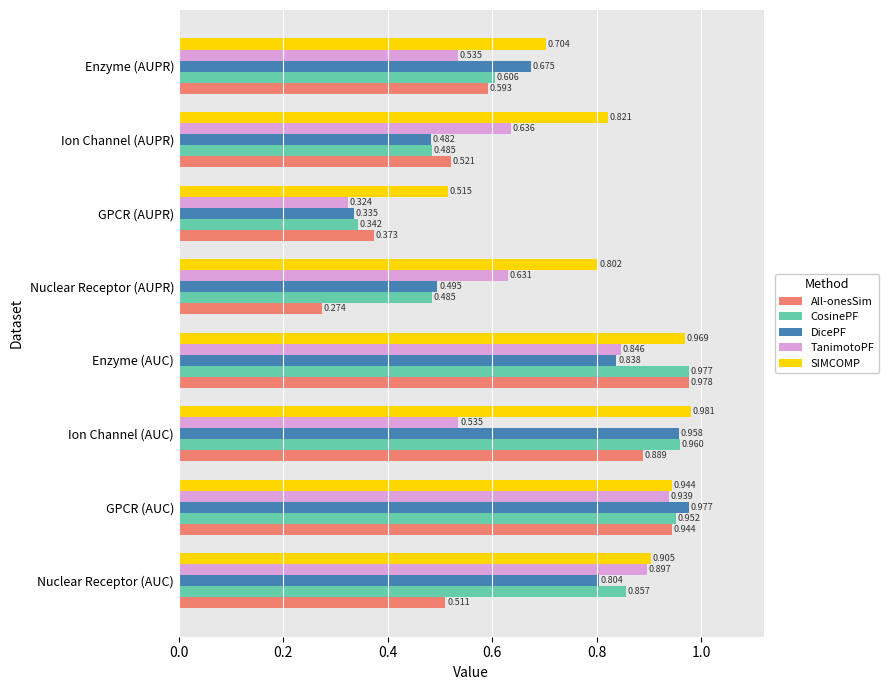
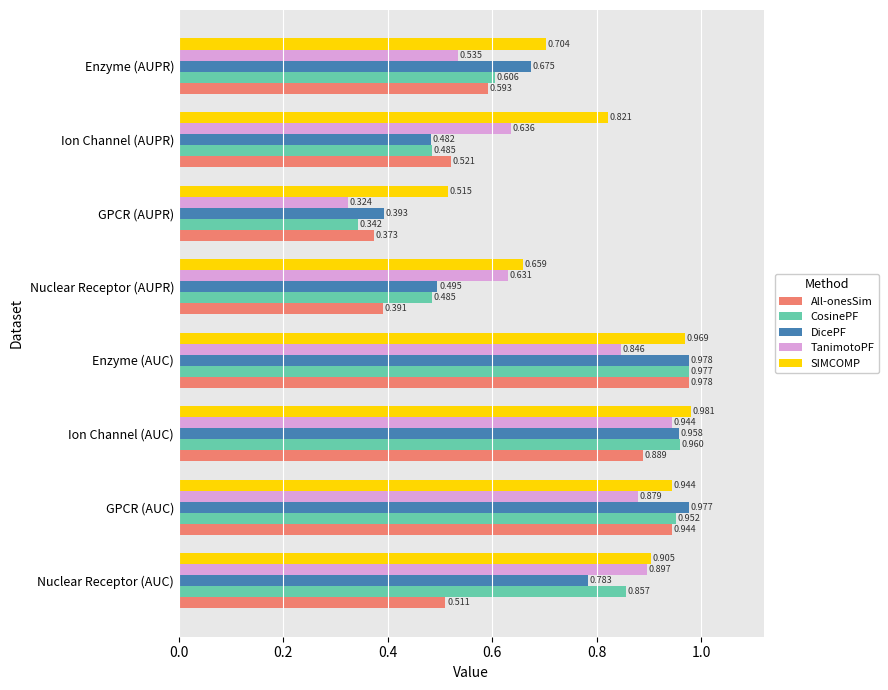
DicePF, GPCR (AUPR): 0.335 -> 0.393
SIMCOMP, Nuclear Receptor (AUPR): 0.802 -> 0.659
All-onesSim, Nuclear Receptor (AUPR): 0.274 -> 0.391
DicePF, Enzyme (AUC): 0.838 -> 0.978
TanimotoPF, Ion Channel (AUC): 0.535 -> 0.944
TanimotoPF, GPCR (AUC): 0.939 -> 0.879
DicePF, Nuclear Receptor (AUC): 0.804 -> 0.783
